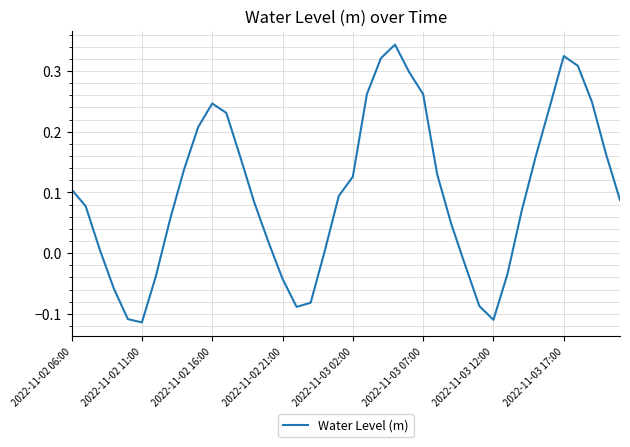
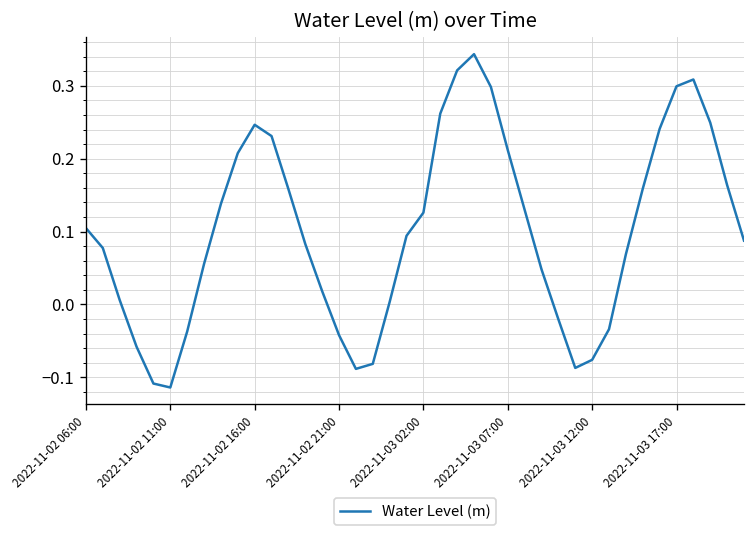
2022-11-03 07:00: 0.26 -> 0.21
2022-11-03 12:00: -0.11 -> -0.08
2022-11-03 17:00: 0.32 -> 0.30
